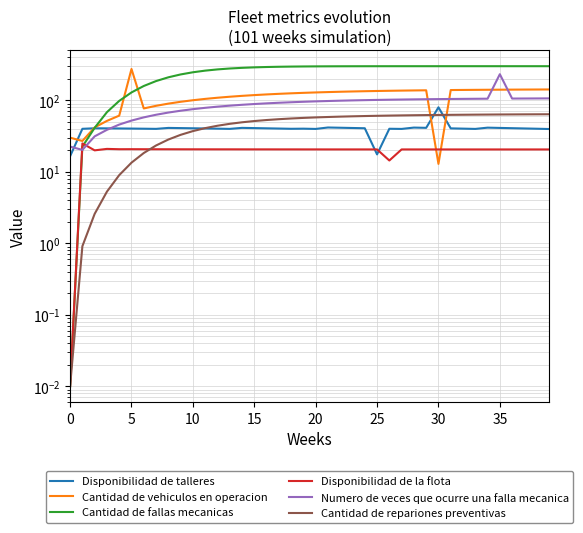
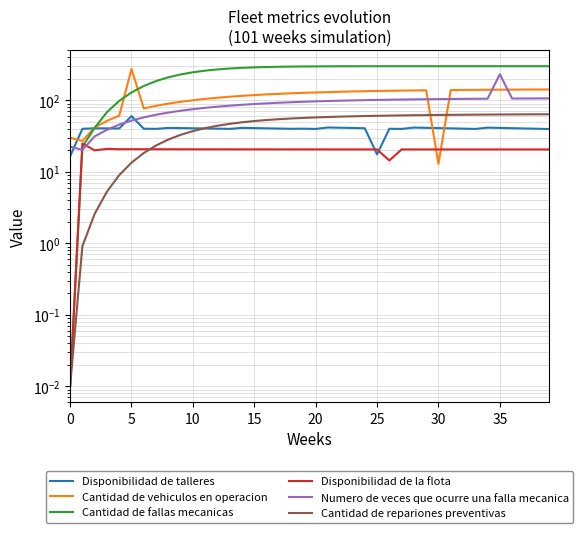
Disponibilidad de talleres, 5: 40 -> 60
Disponibilidad de talleres, 30: 80 -> 40
